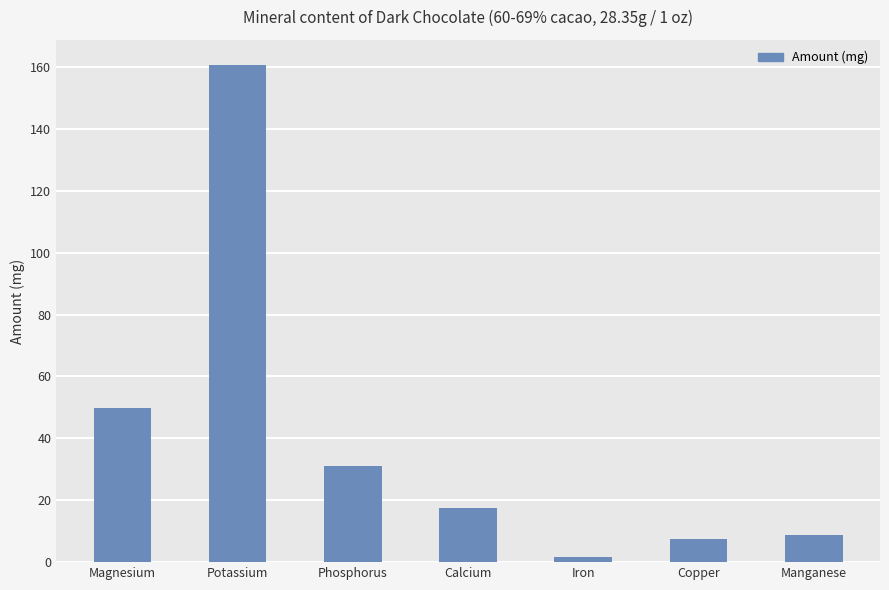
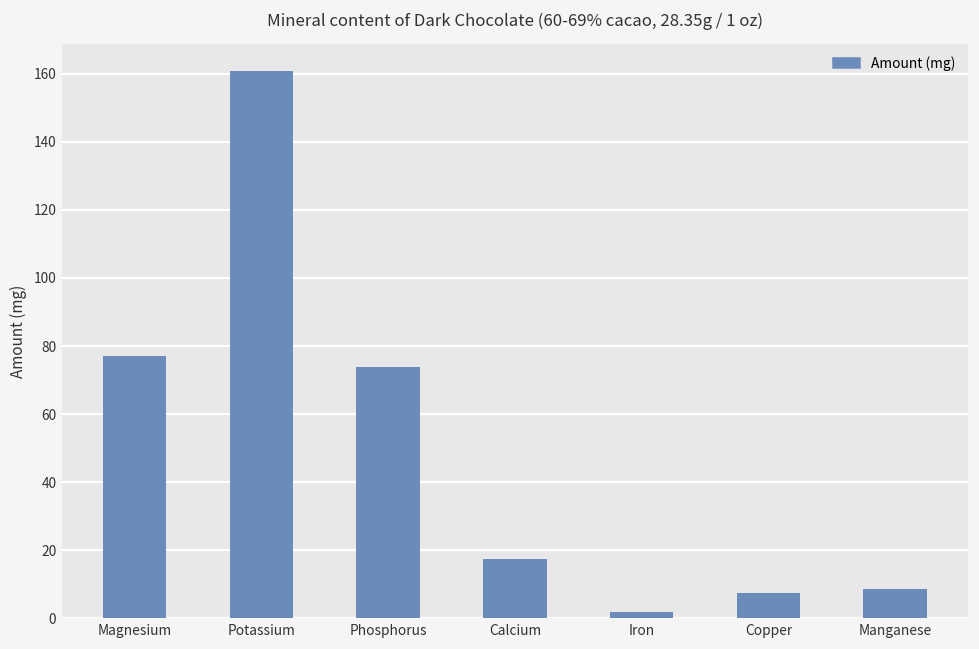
Magnesium: 50 -> 77
Phosphorus: 31 -> 74
